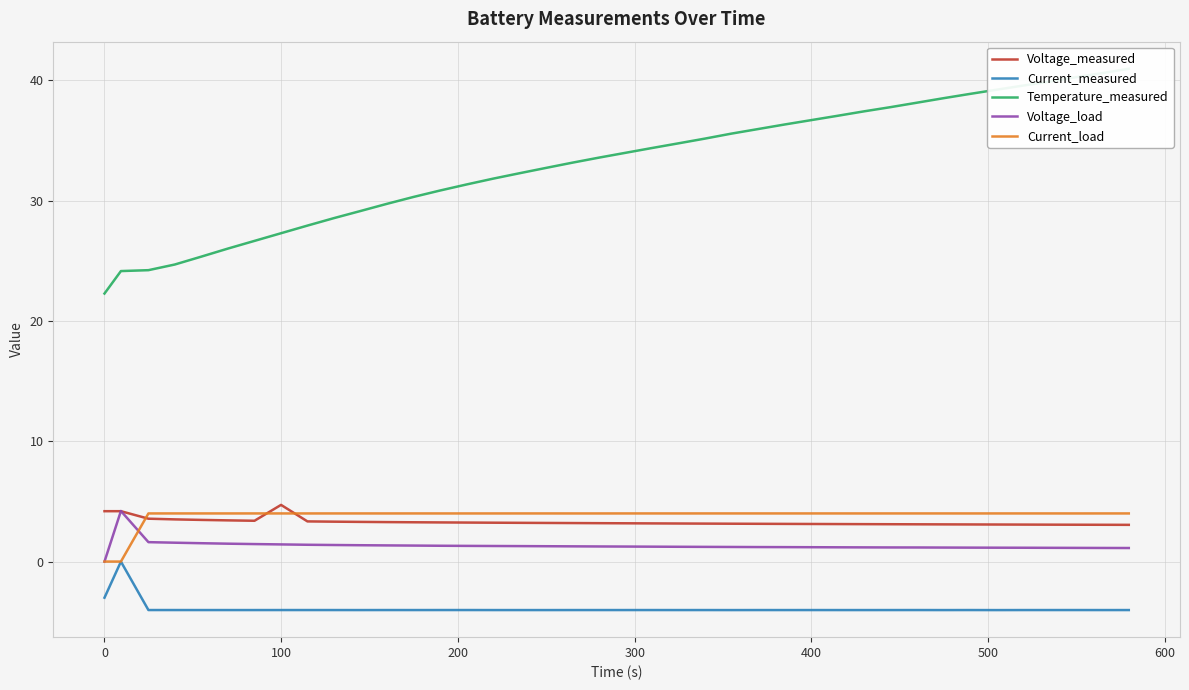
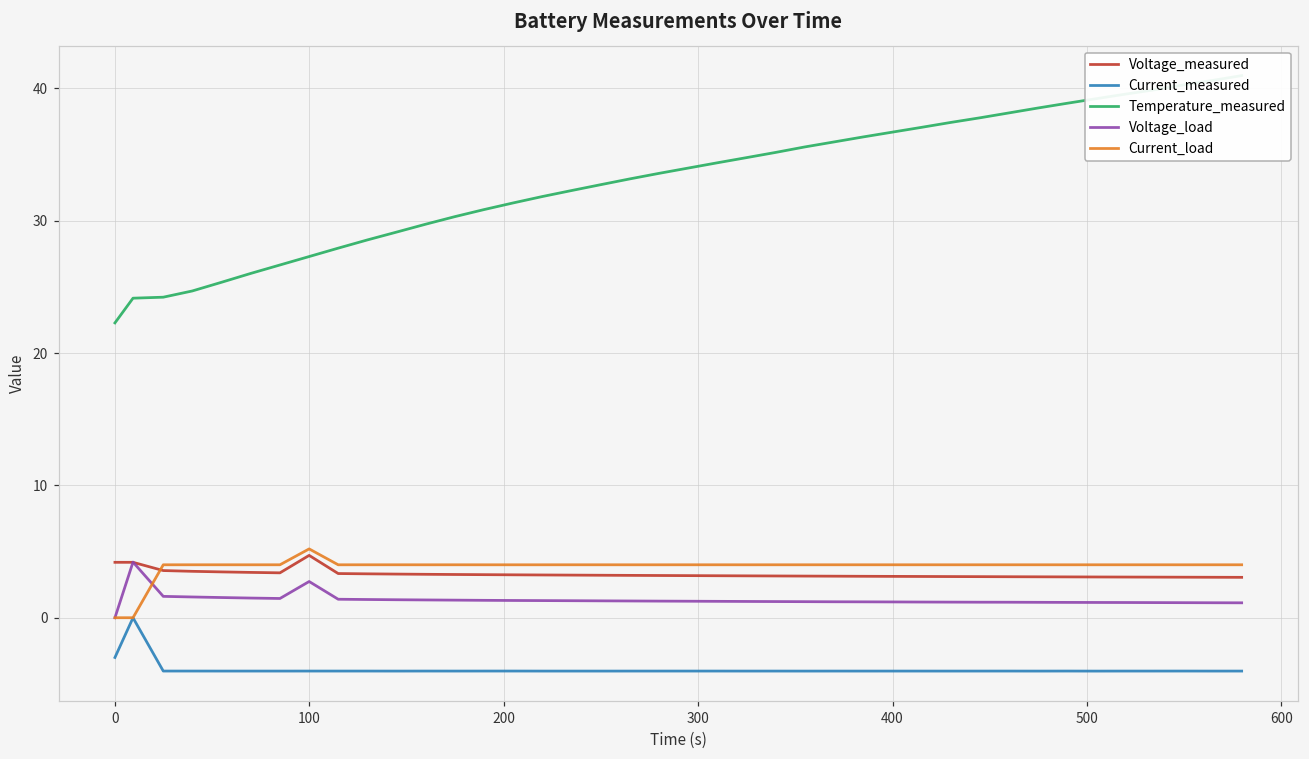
Voltage_load, 100: 1.4 -> 2.7
Current_load, 100: 4.0 -> 5.2
